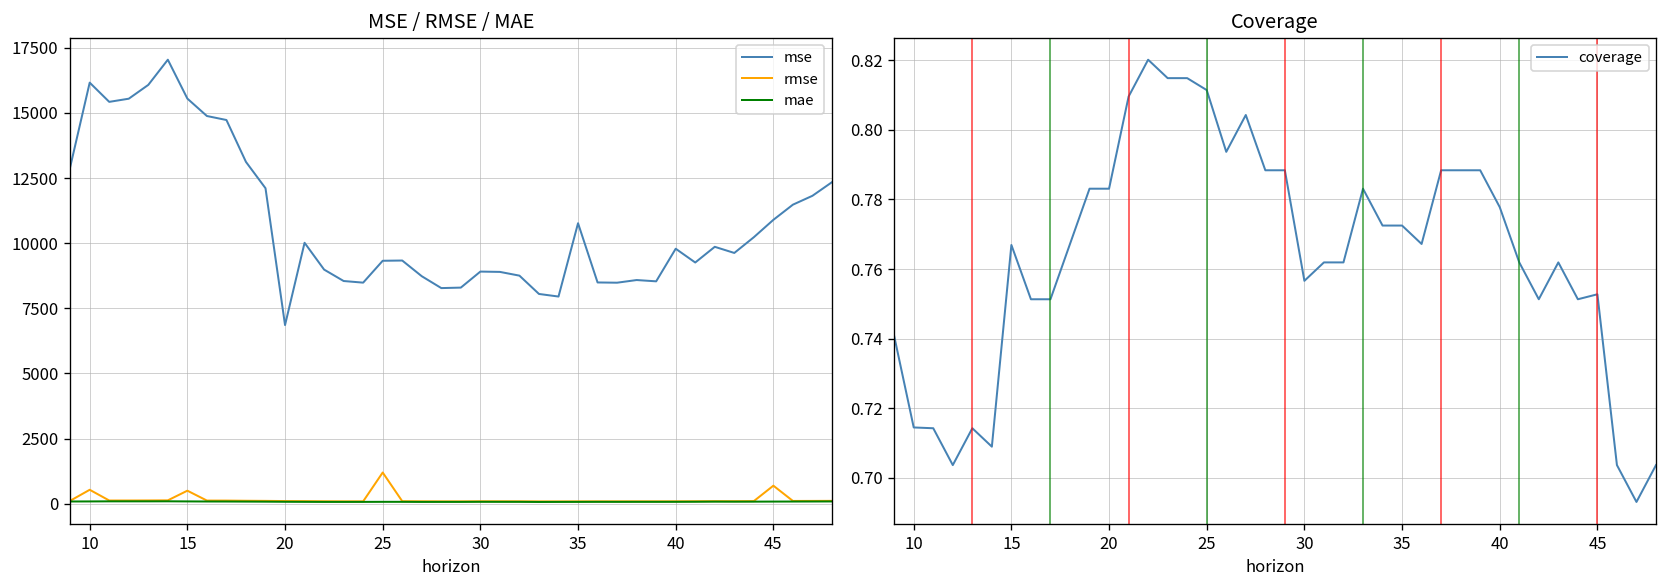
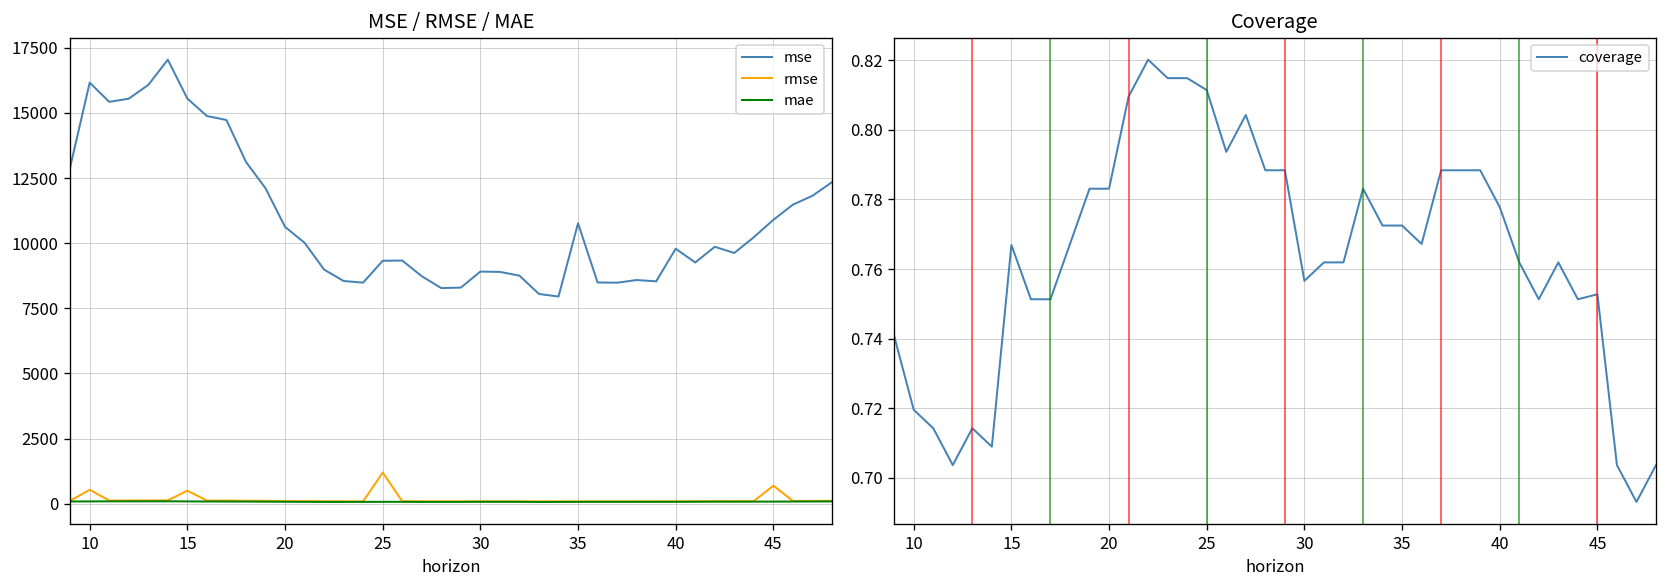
MSE / RMSE / MAE, mse, 20: 6900 -> 10600
Coverage, 10: 0.715 -> 0.720
